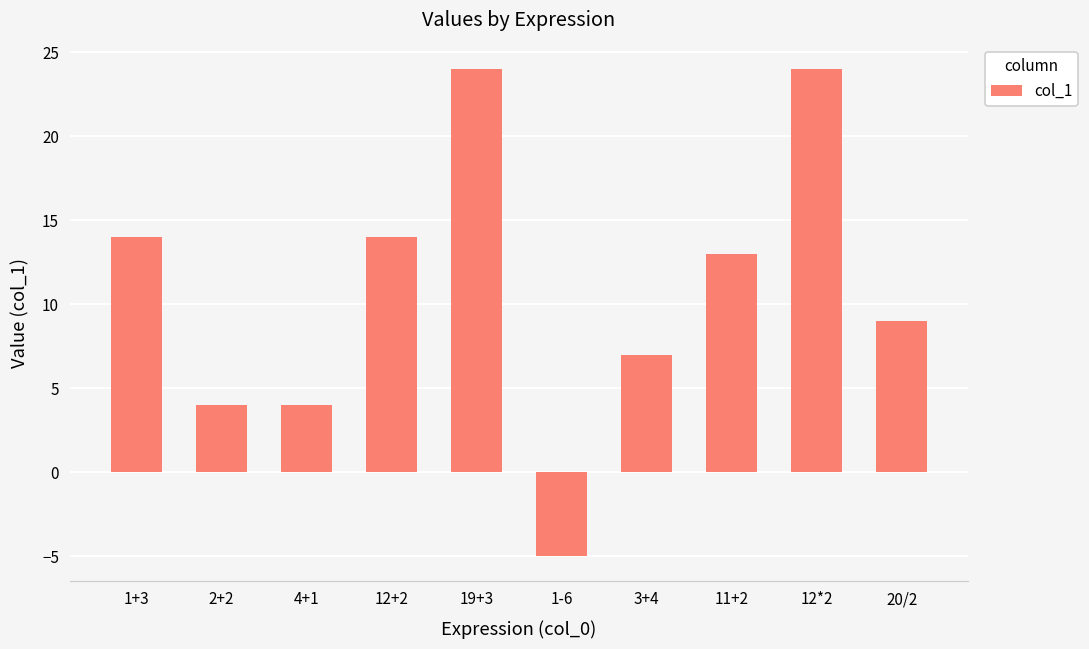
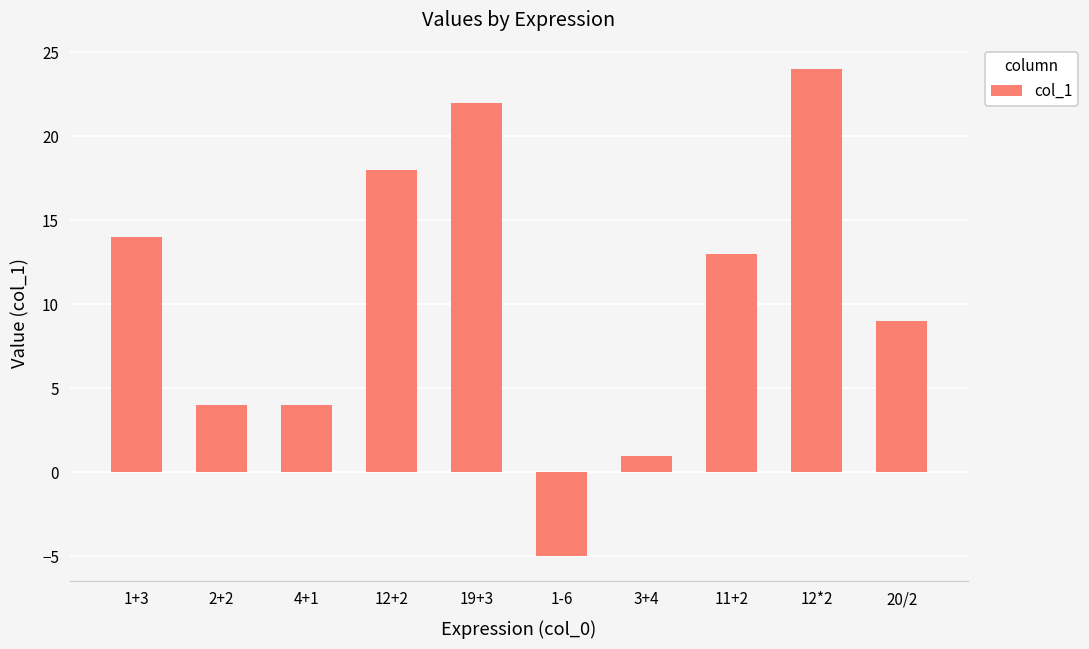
12+2: 14 -> 18
19+3: 24 -> 22
3+4: 7 -> 1
